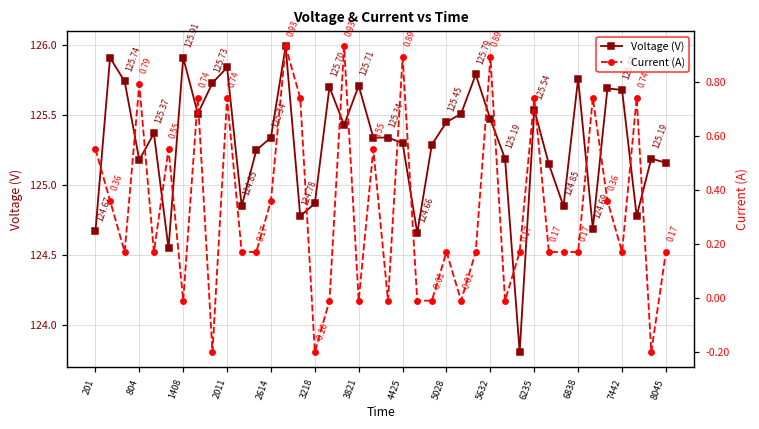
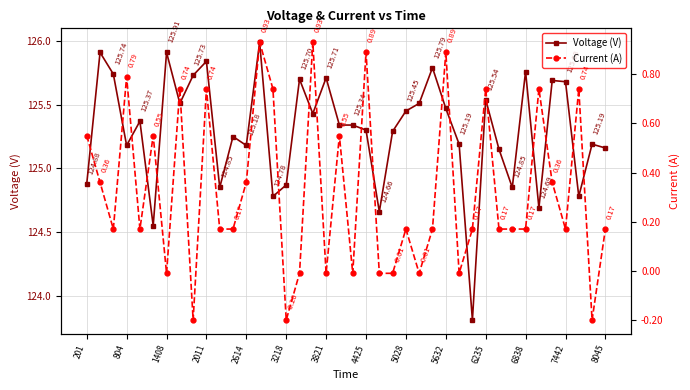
Voltage (V), 201: 124.67 -> 124.88
Voltage (V), 2614: 125.34 -> 125.18
